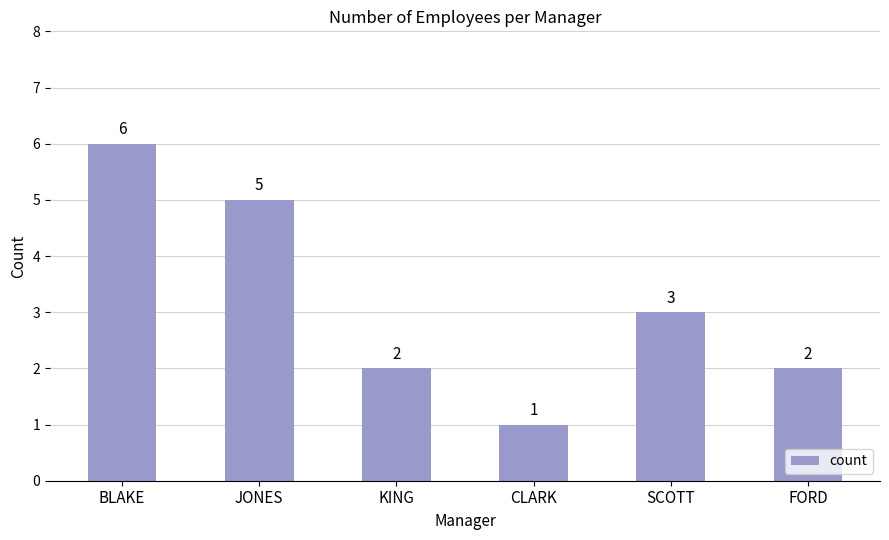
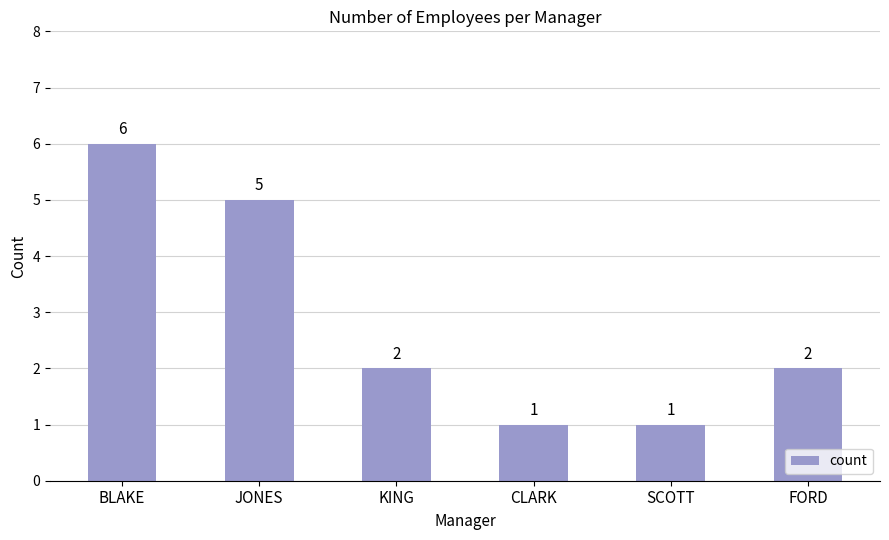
SCOTT: 3 -> 1
